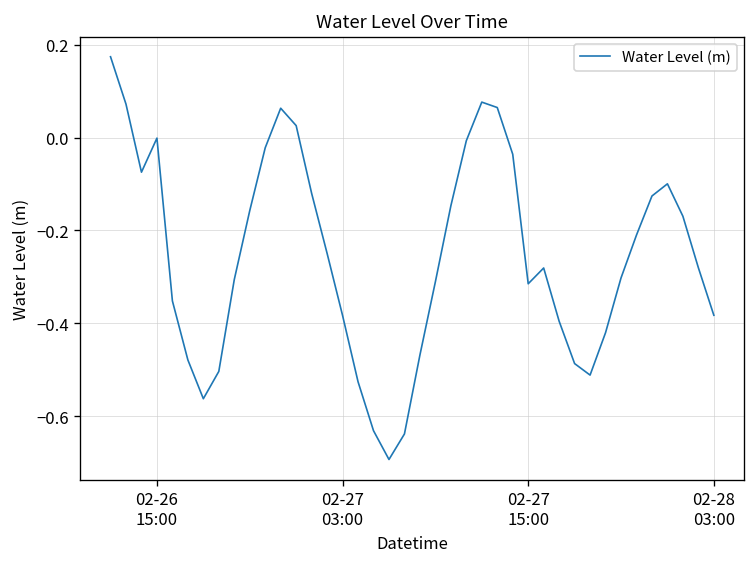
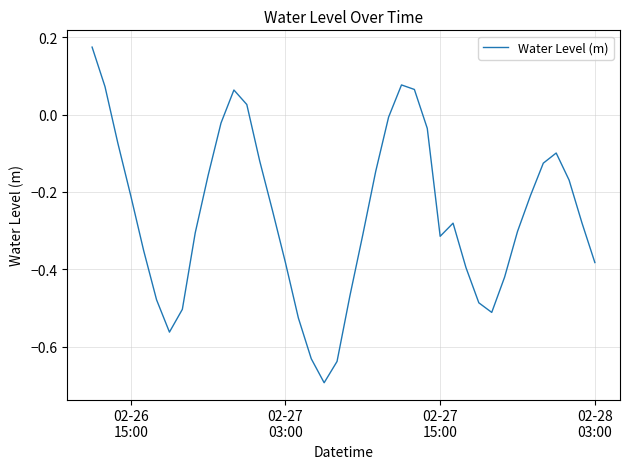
02-26 15:00: 0.00 -> -0.21
